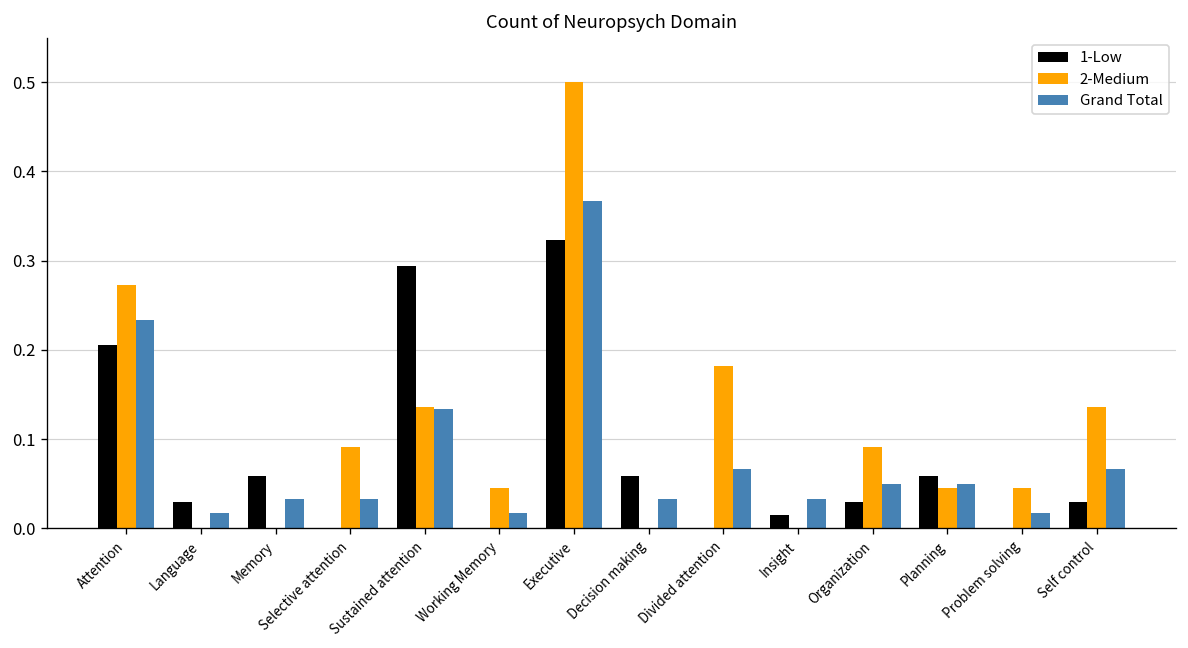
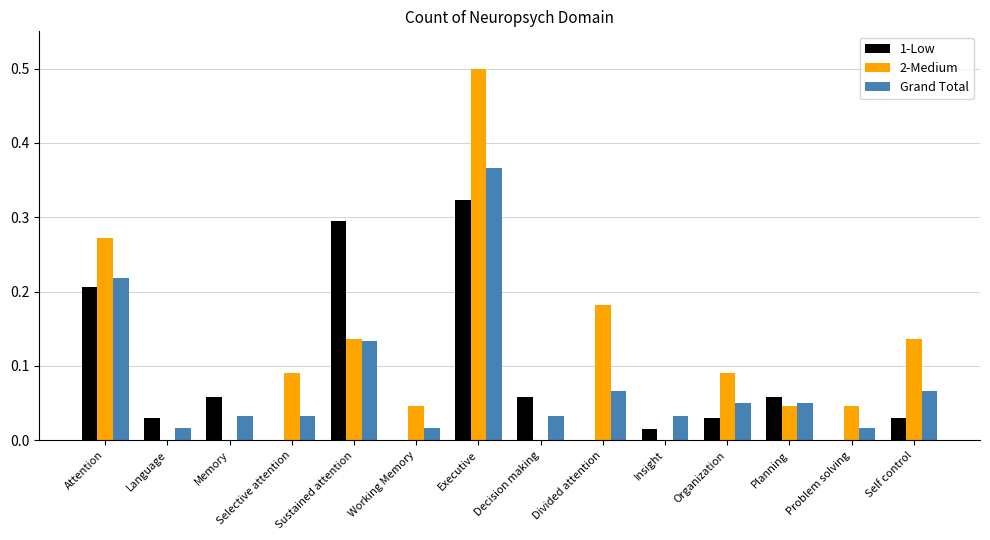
Grand Total, Attention: 0.23 -> 0.22
